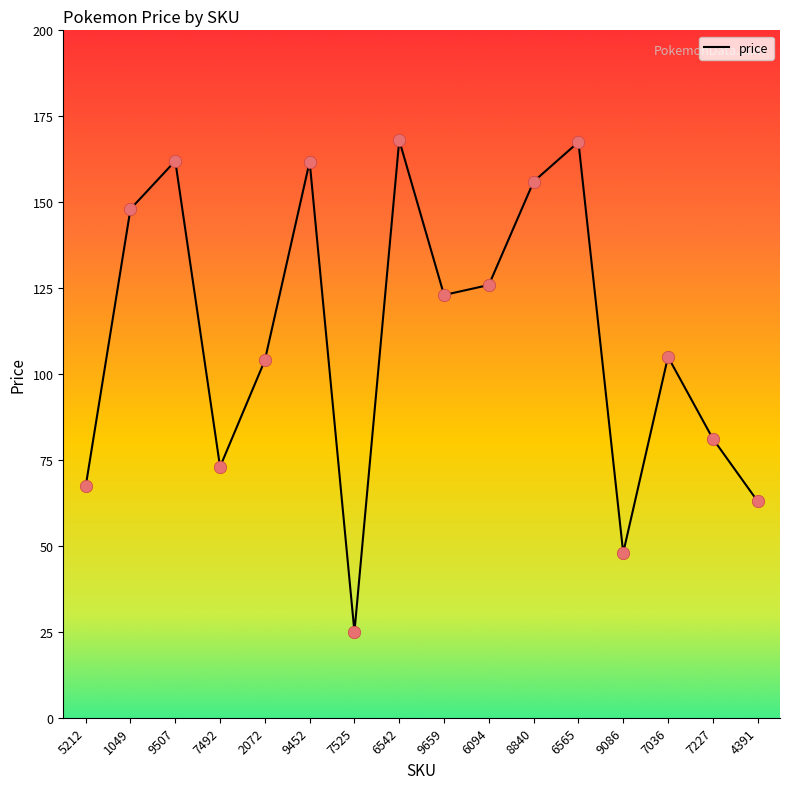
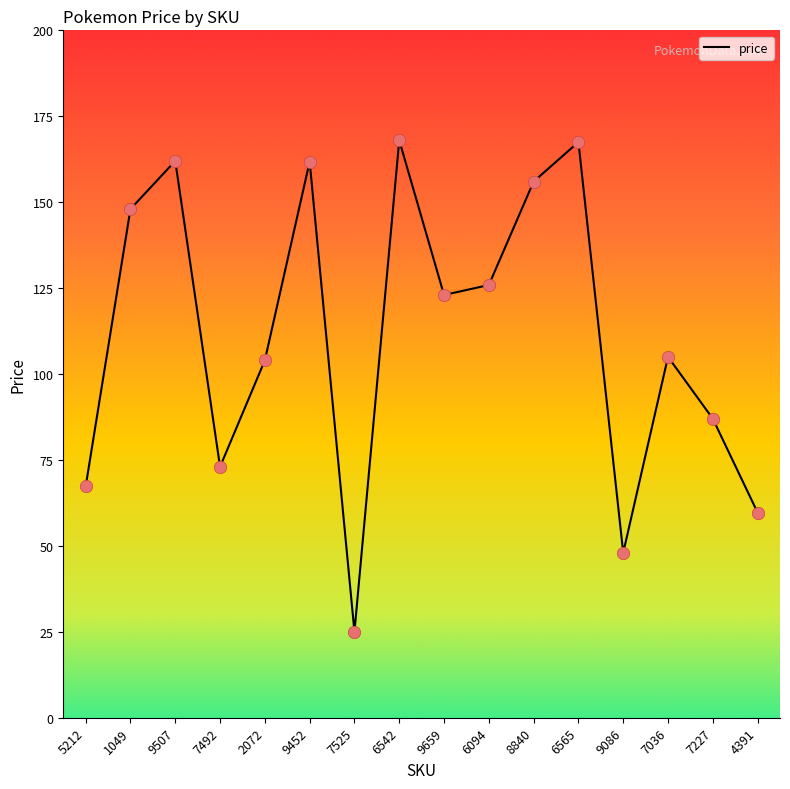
7227: 81 -> 87
4391: 63 -> 60
